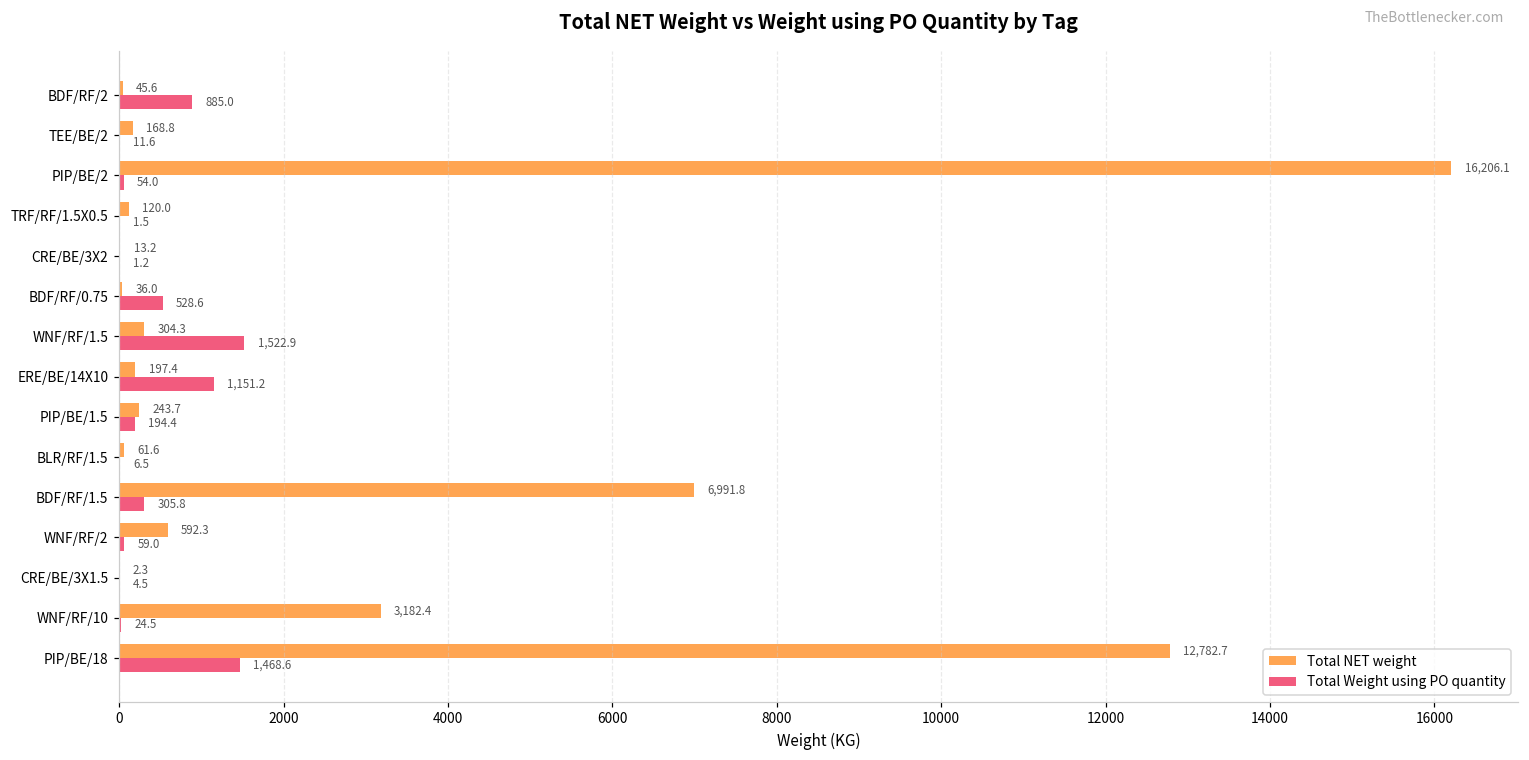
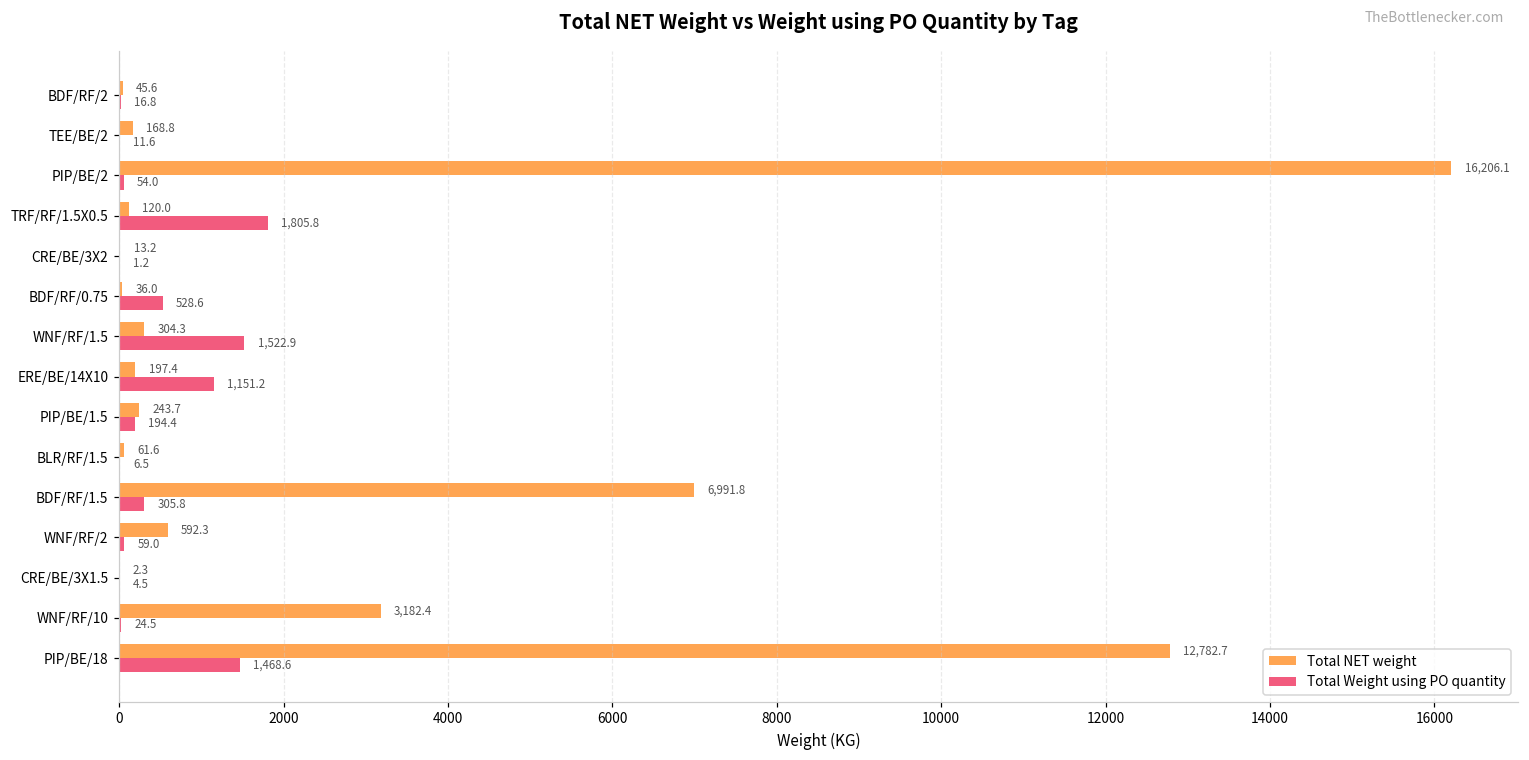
Total Weight using PO quantity, BDF/RF/2: 885.0 -> 16.8
Total Weight using PO quantity, TRF/RF/1.5X0.5: 1.5 -> 1,805.8
